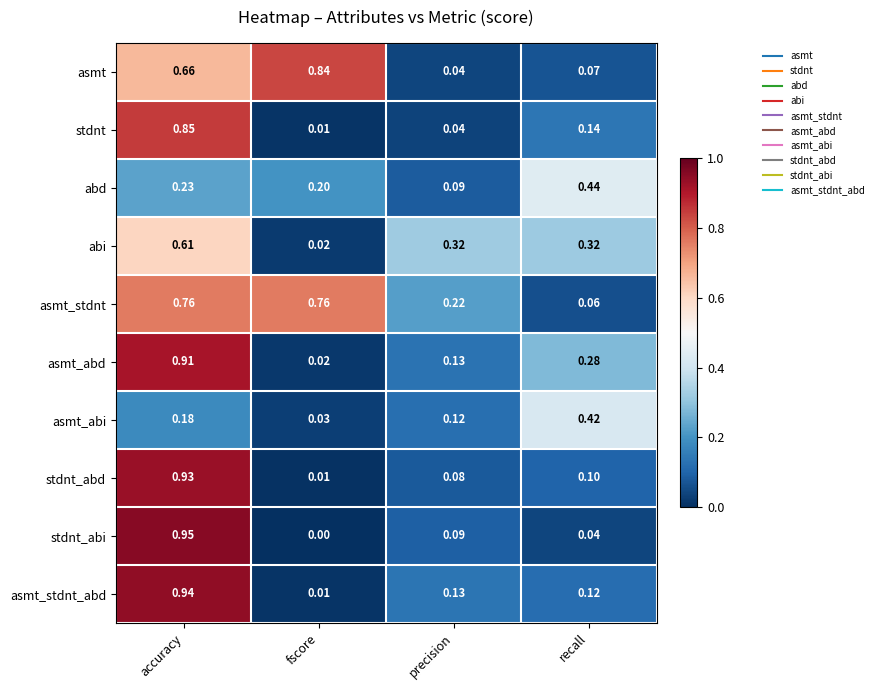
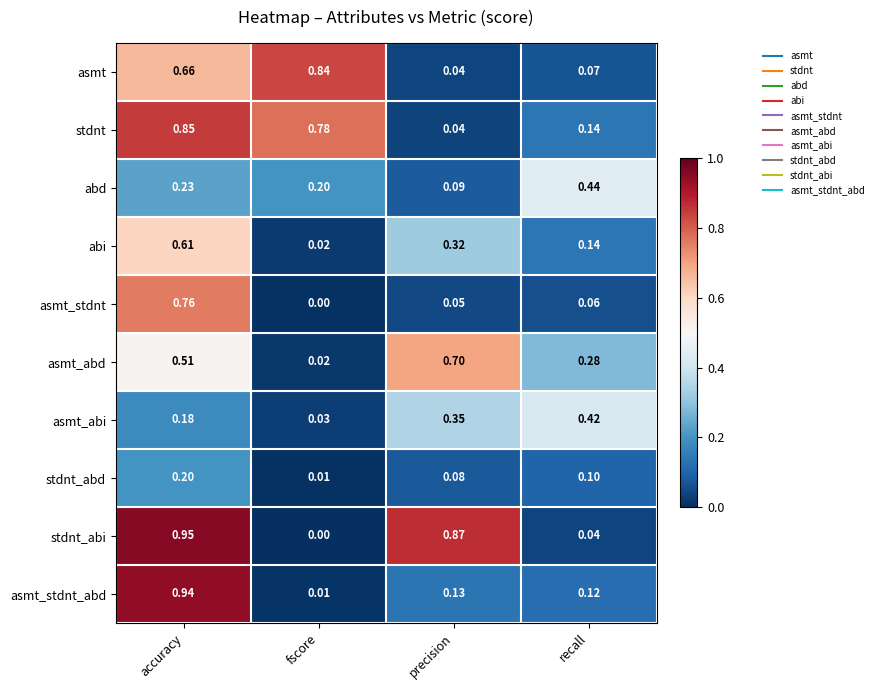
stdnt, fscore: 0.01 -> 0.78
abi, recall: 0.32 -> 0.14
asmt_stdnt, fscore: 0.76 -> 0.00
asmt_stdnt, precision: 0.22 -> 0.05
asmt_abd, accuracy: 0.91 -> 0.51
asmt_abd, precision: 0.13 -> 0.70
asmt_abi, precision: 0.12 -> 0.35
stdnt_abd, accuracy: 0.93 -> 0.20
stdnt_abi, precision: 0.09 -> 0.87
